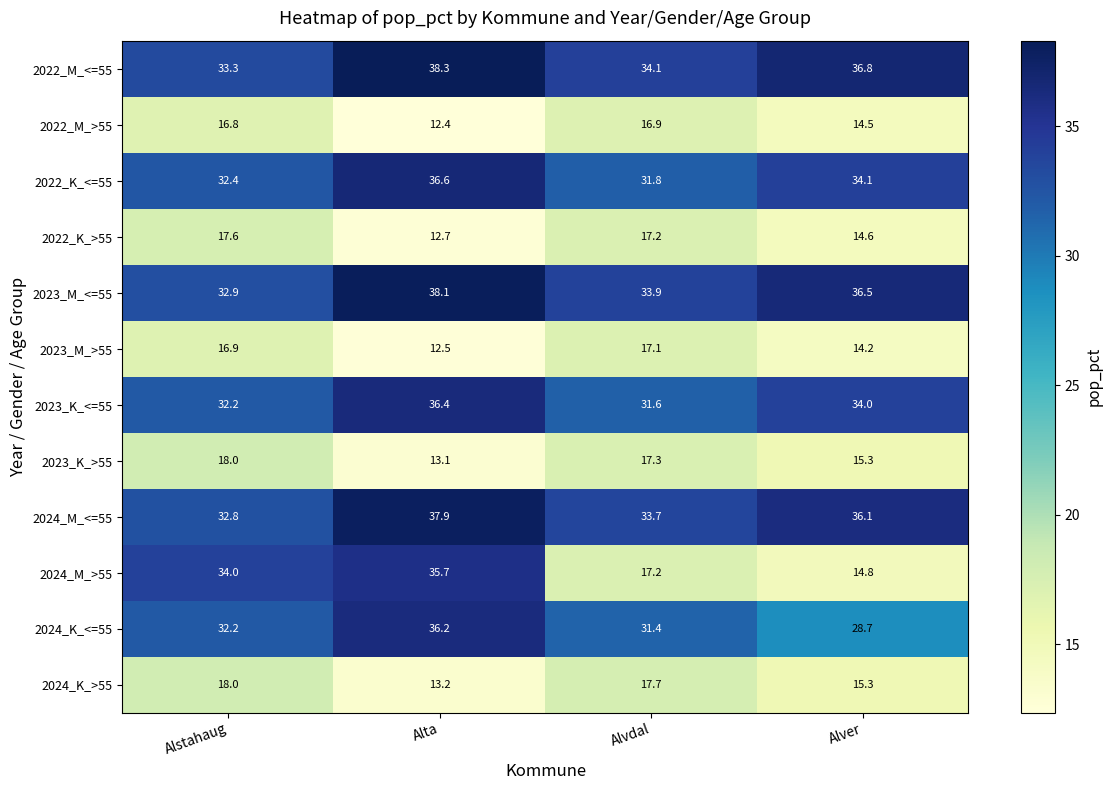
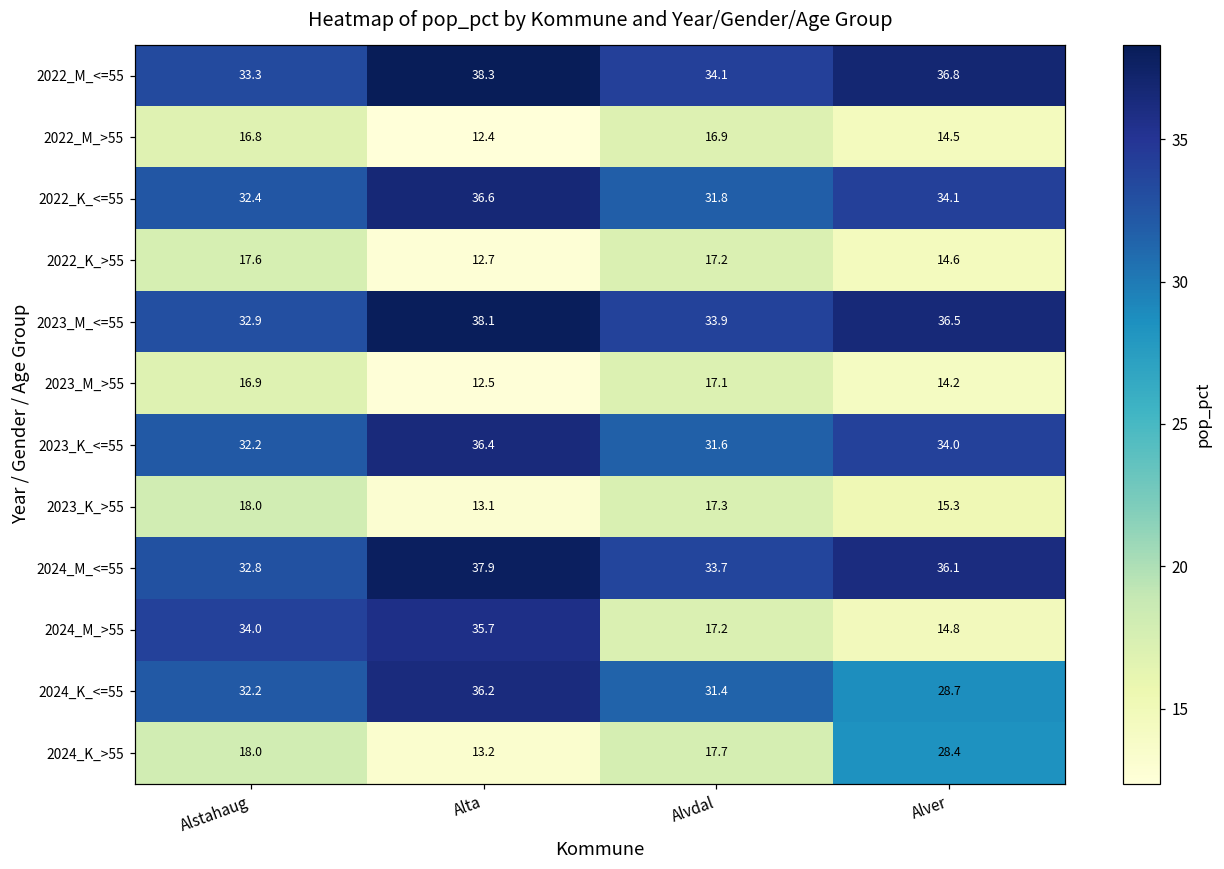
2024_K_>55, Alver: 15.3 -> 28.4
